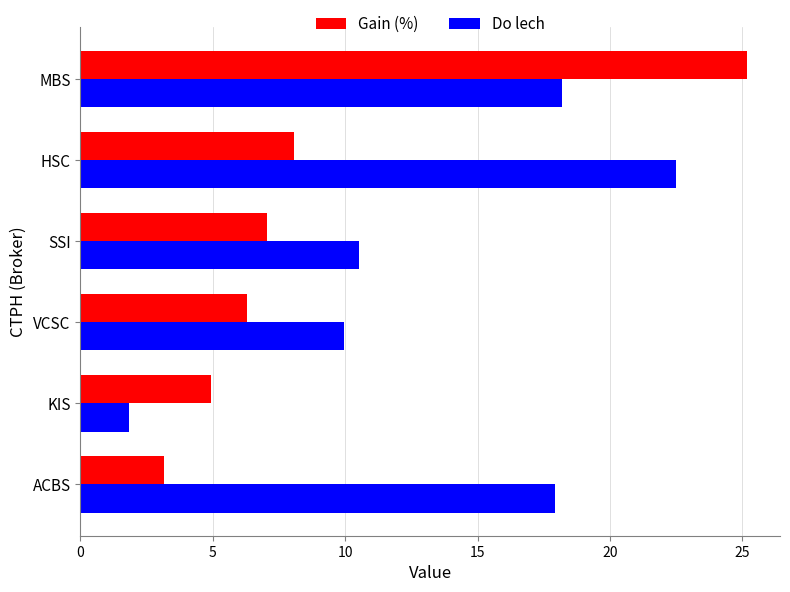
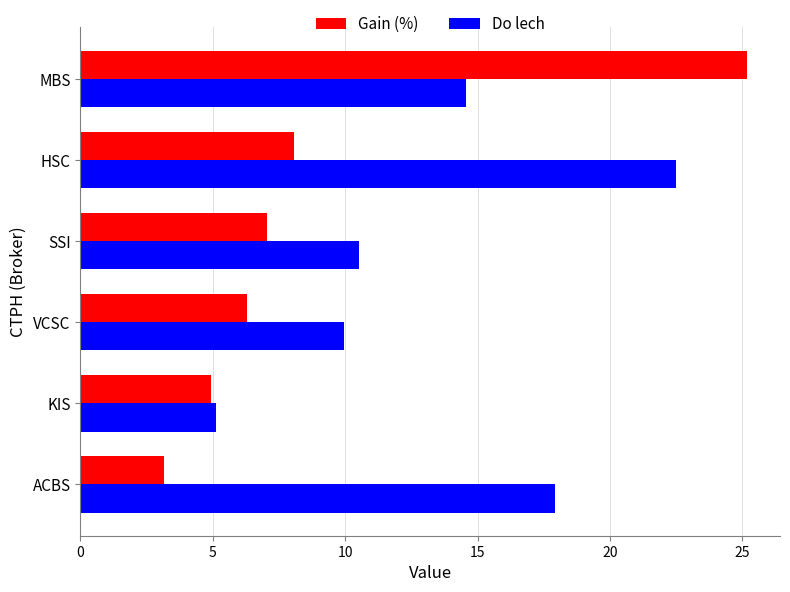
Do lech, MBS: 18.2 -> 14.6
Do lech, KIS: 1.8 -> 5.1
